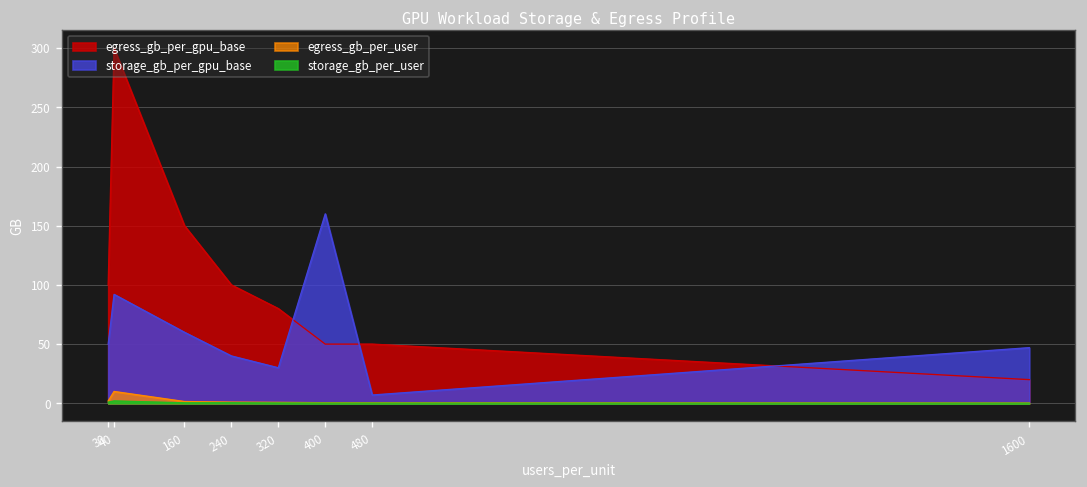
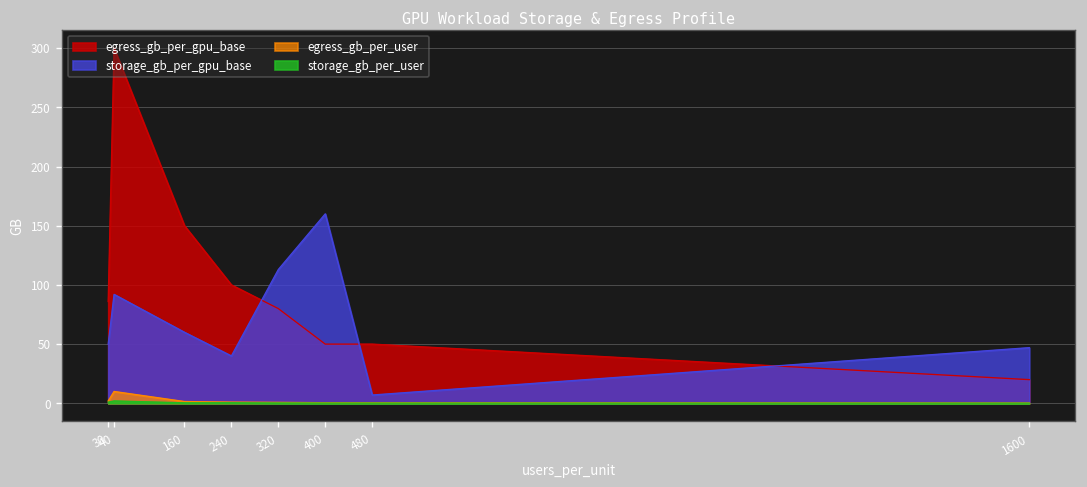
egress_gb_per_gpu_base, 30: 100 -> 90
storage_gb_per_gpu_base, 320: 30 -> 110
